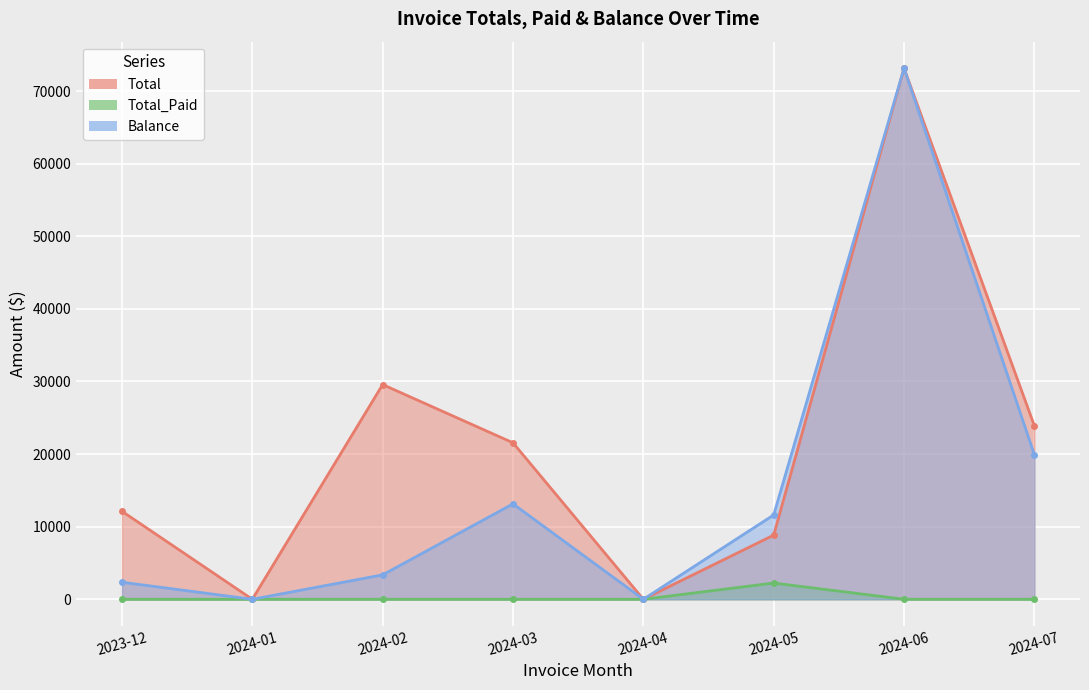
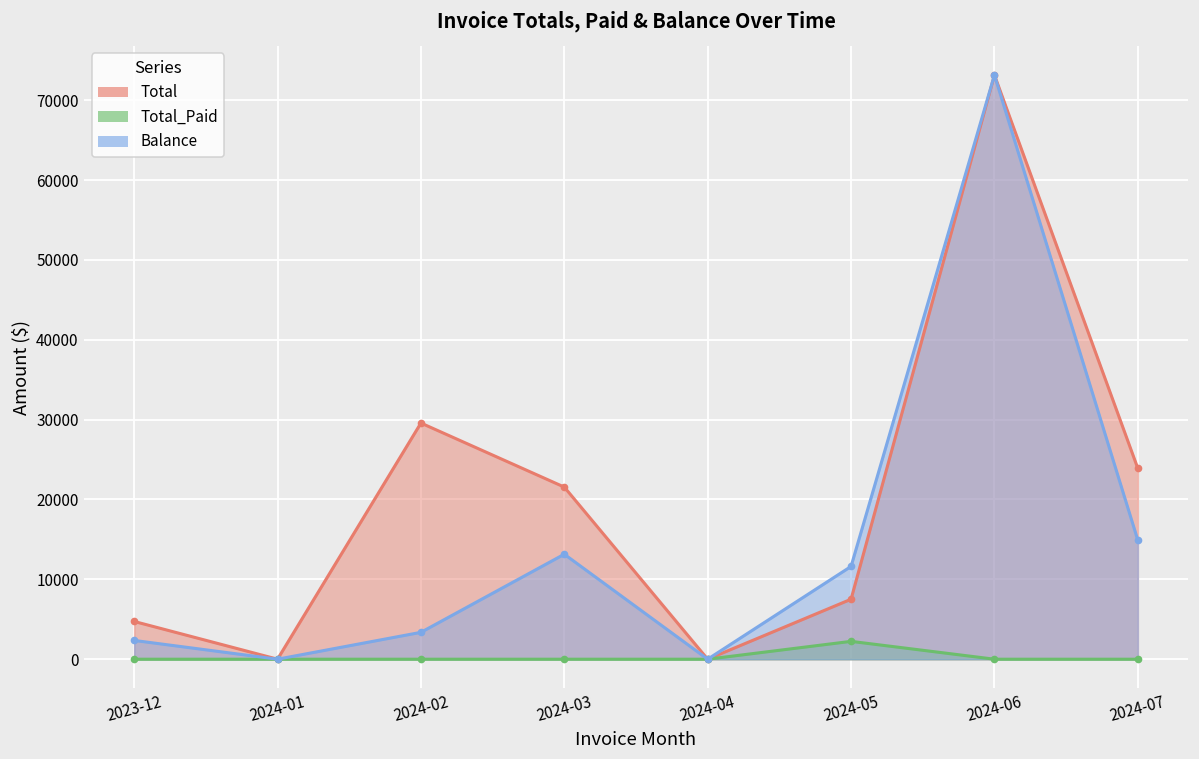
Total, 2023-12: 12000 -> 5000
Total, 2024-05: 9000 -> 8000
Balance, 2024-07: 20000 -> 15000
